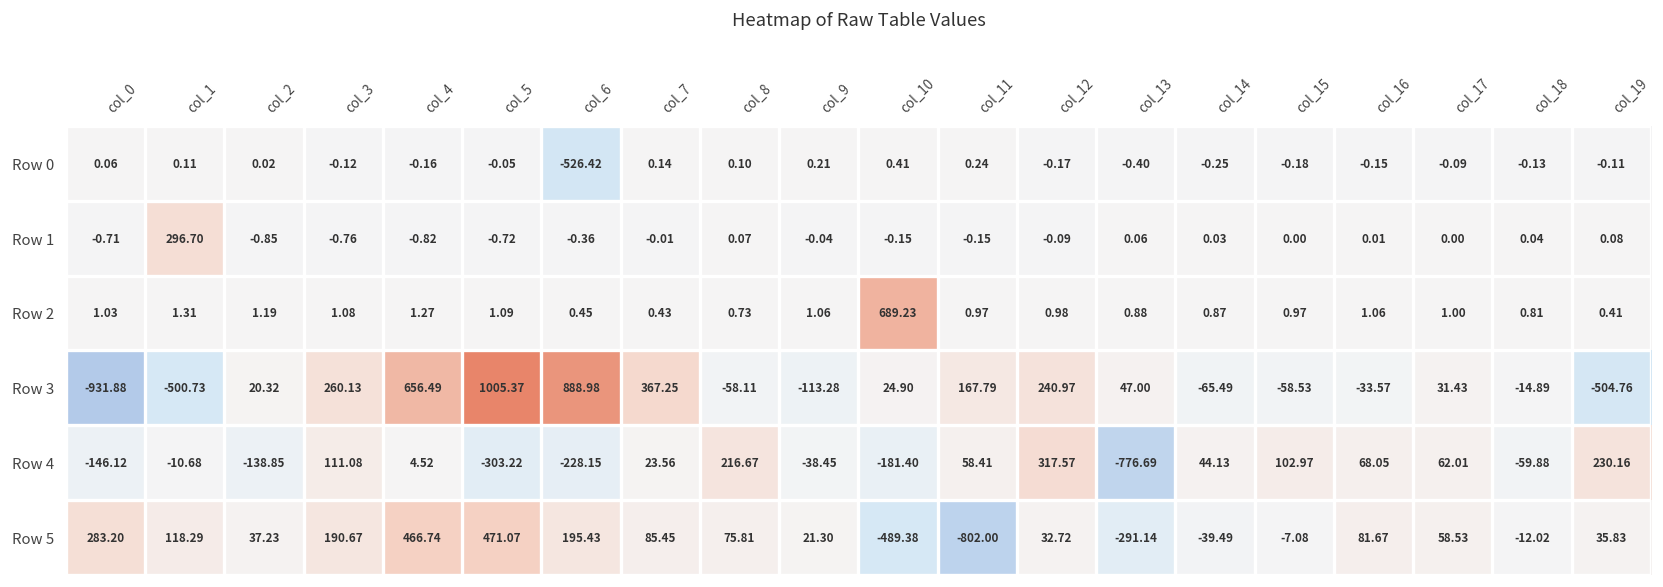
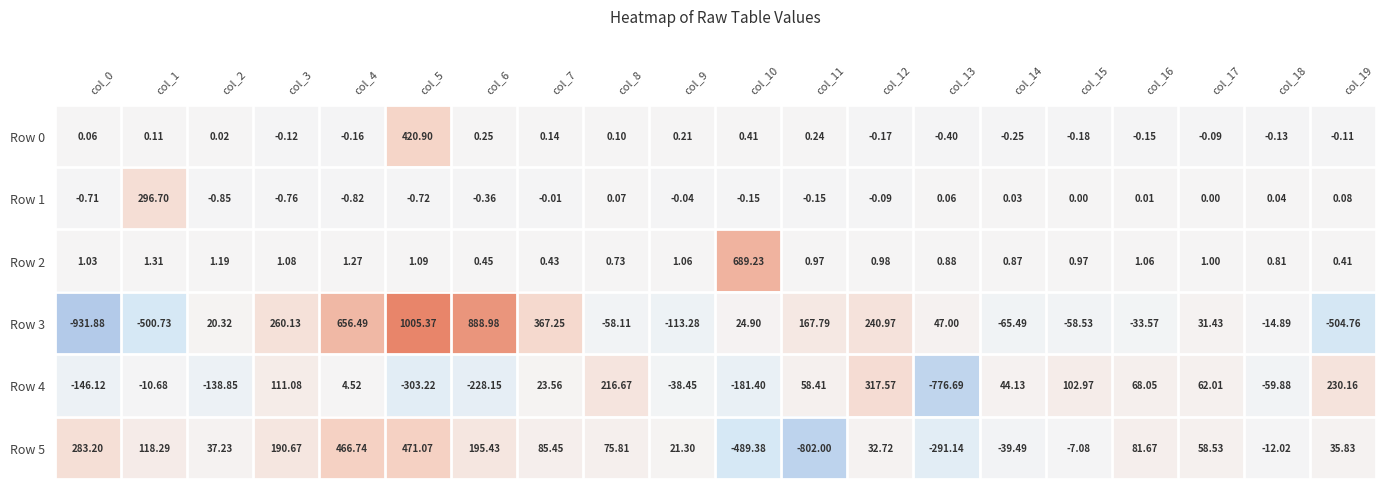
Row 0, col_5: -0.05 -> 420.90
Row 0, col_6: -526.42 -> 0.25
